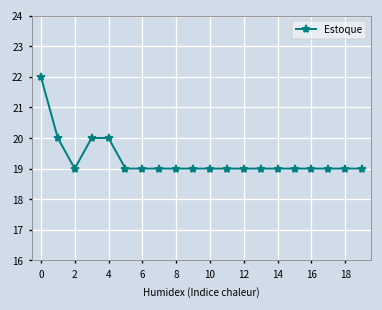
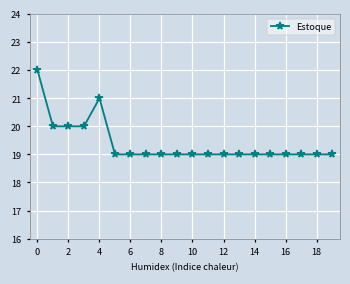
2: 19 -> 20
4: 20 -> 21
